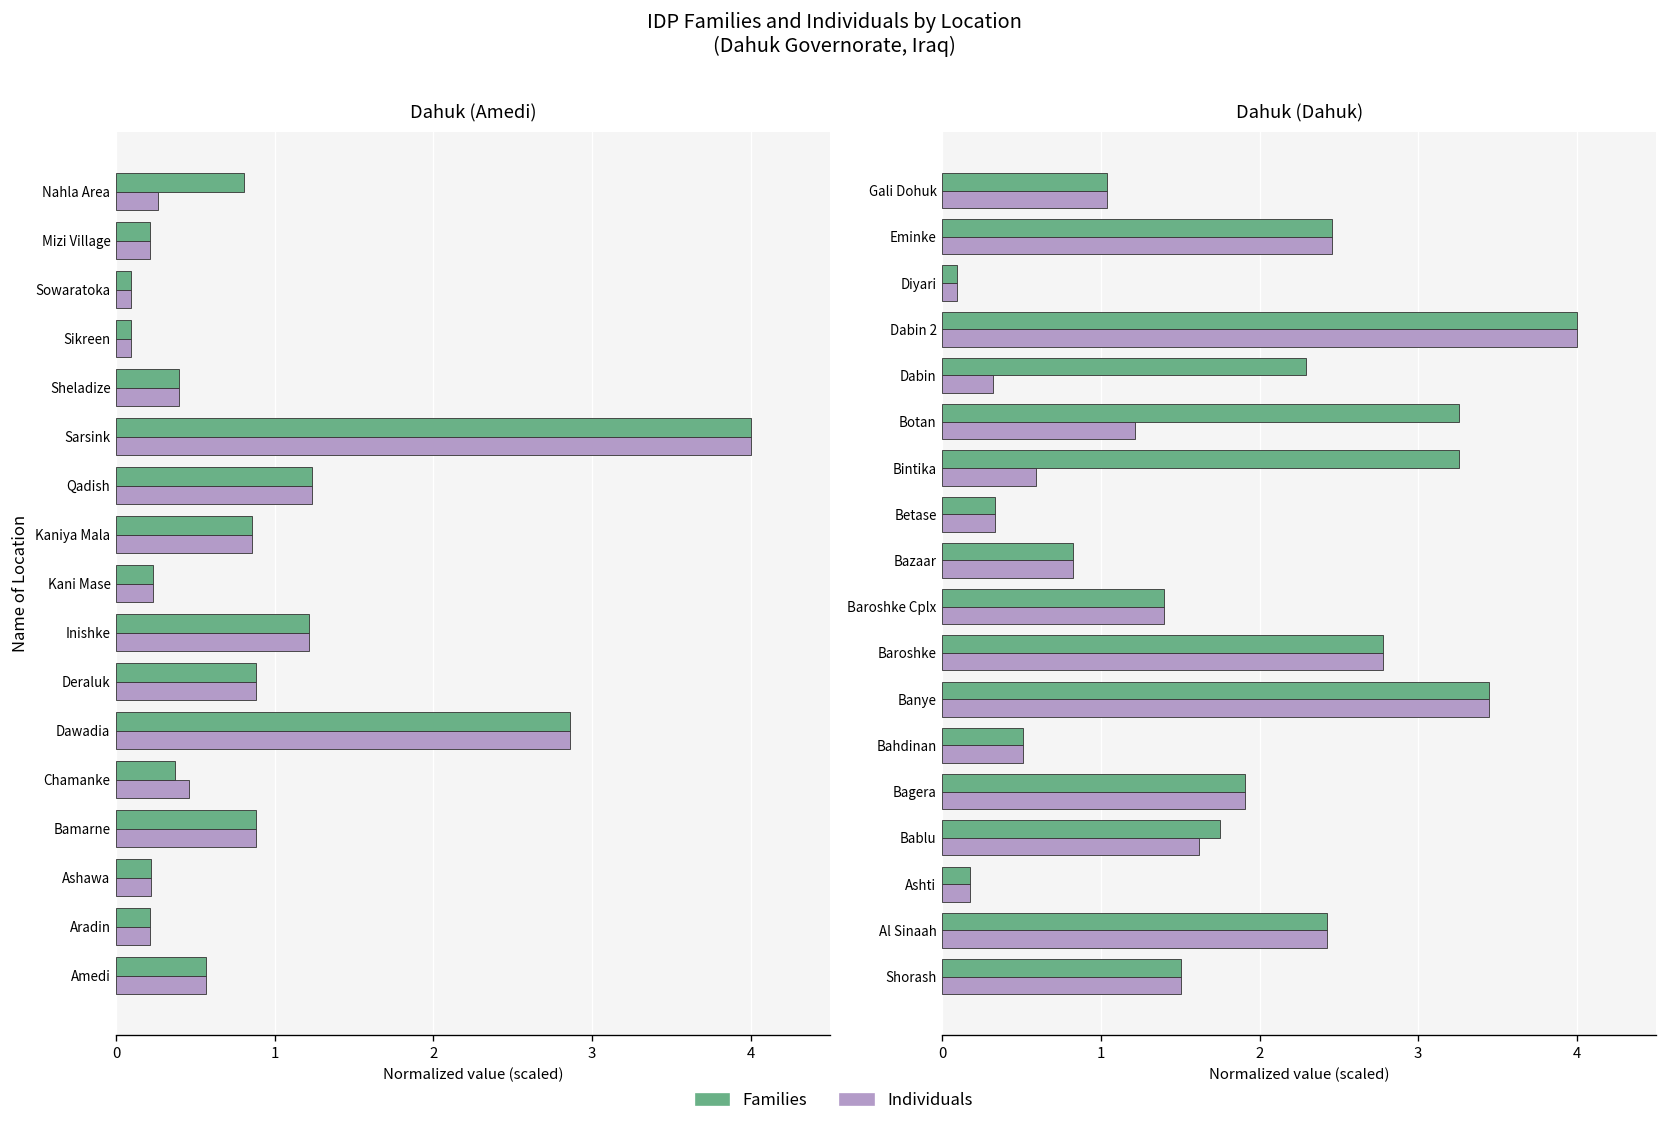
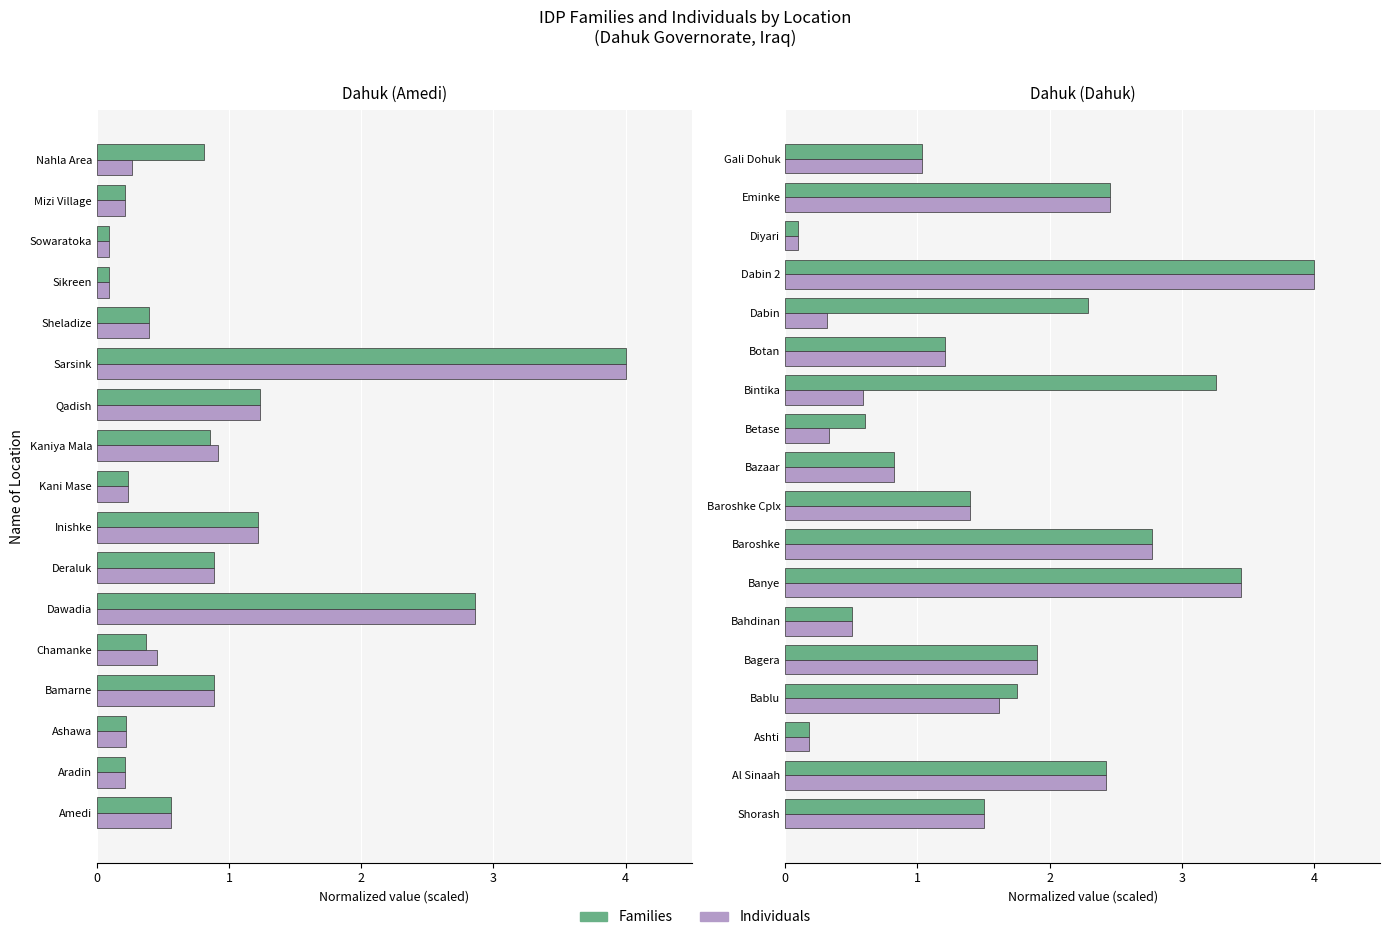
Dahuk (Amedi), Individuals, Kaniya Mala: 0.85 -> 0.92
Dahuk (Dahuk), Families, Botan: 3.26 -> 1.21
Dahuk (Dahuk), Families, Betase: 0.33 -> 0.60
